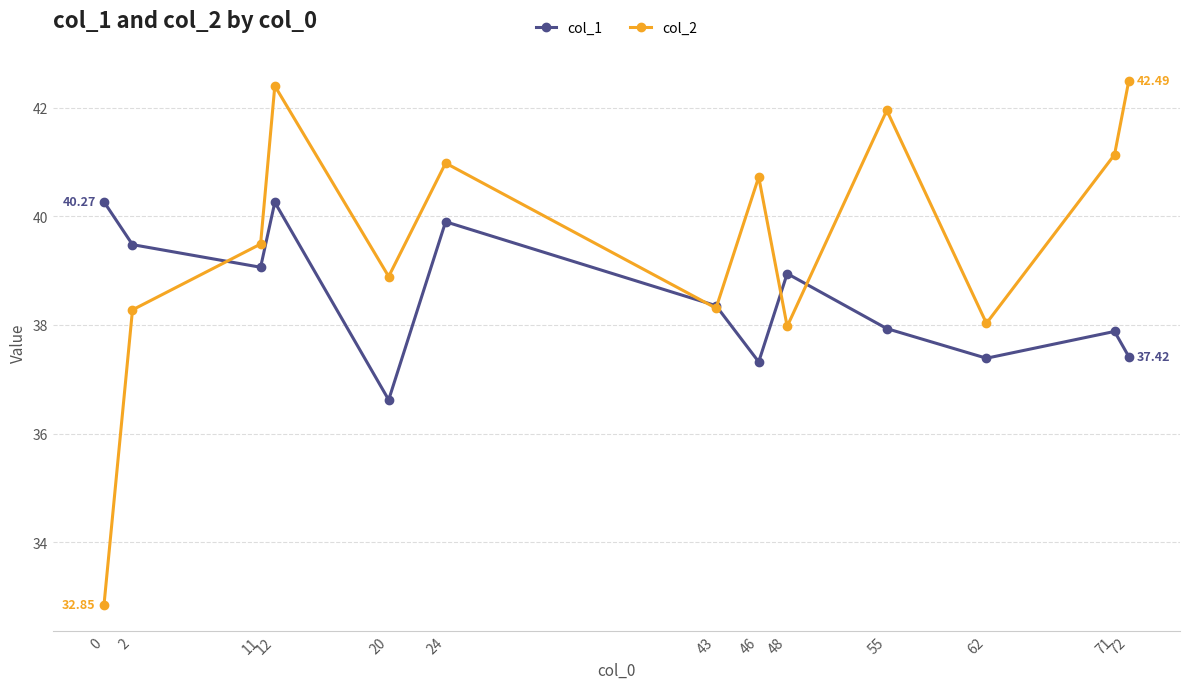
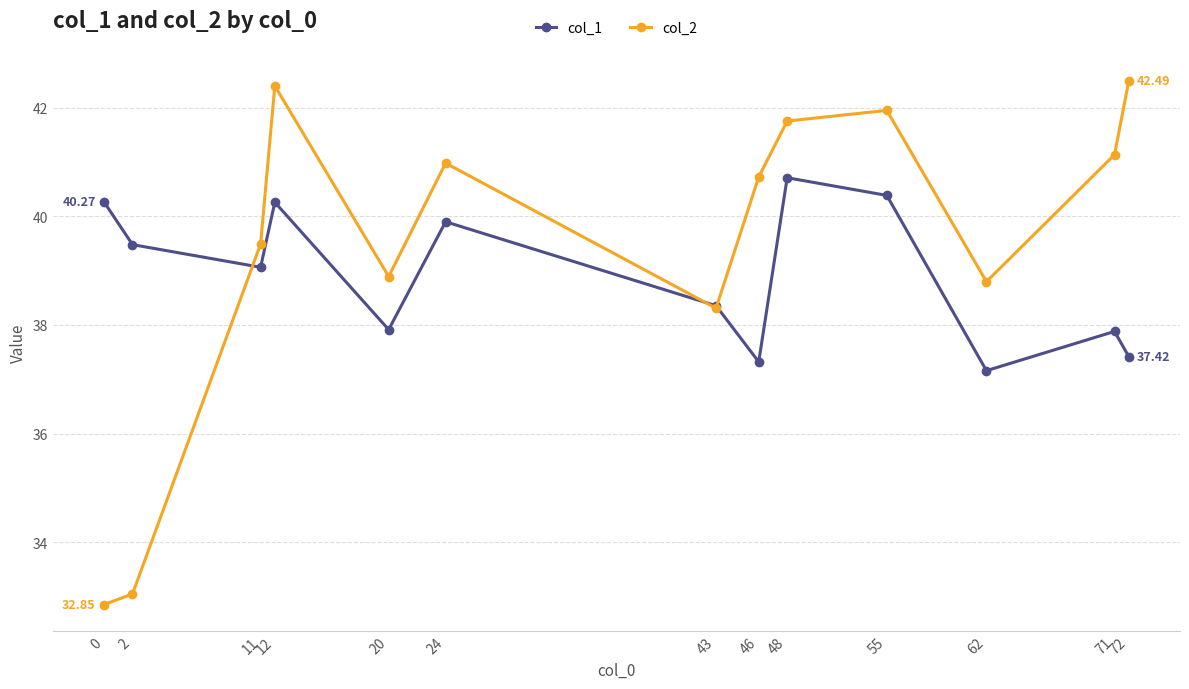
col_2, 2: 38.3 -> 33.0
col_1, 20: 36.6 -> 37.9
col_1, 48: 38.9 -> 40.7
col_2, 48: 38.0 -> 41.8
col_1, 55: 37.9 -> 40.4
col_1, 62: 37.4 -> 37.2
col_2, 62: 38.0 -> 38.8
